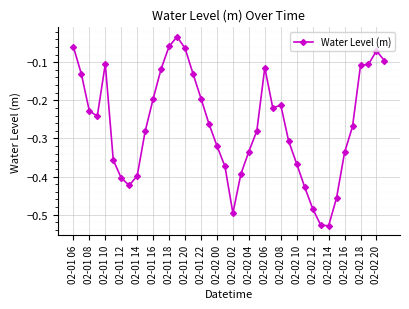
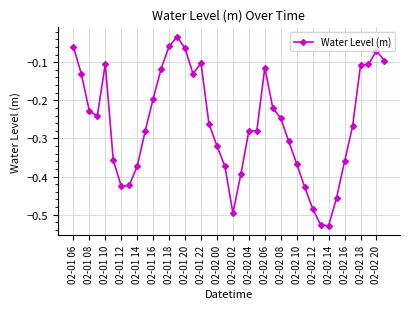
02-01 12: -0.40 -> -0.43
02-01 14: -0.40 -> -0.37
02-01 22: -0.20 -> -0.10
02-02 04: -0.33 -> -0.28
02-02 08: -0.21 -> -0.25
02-02 16: -0.34 -> -0.36
